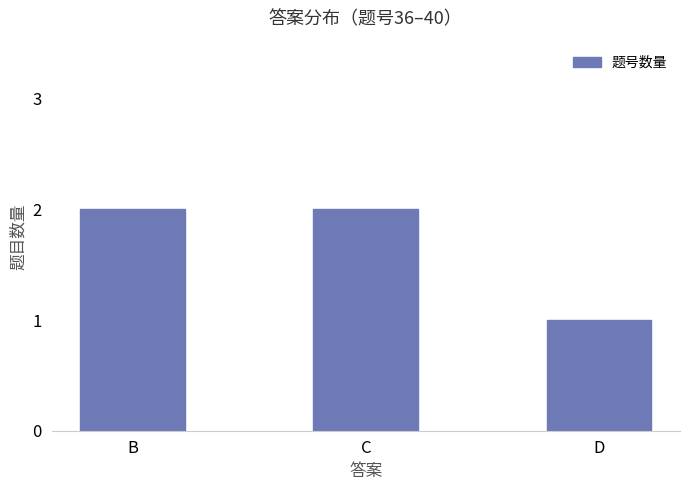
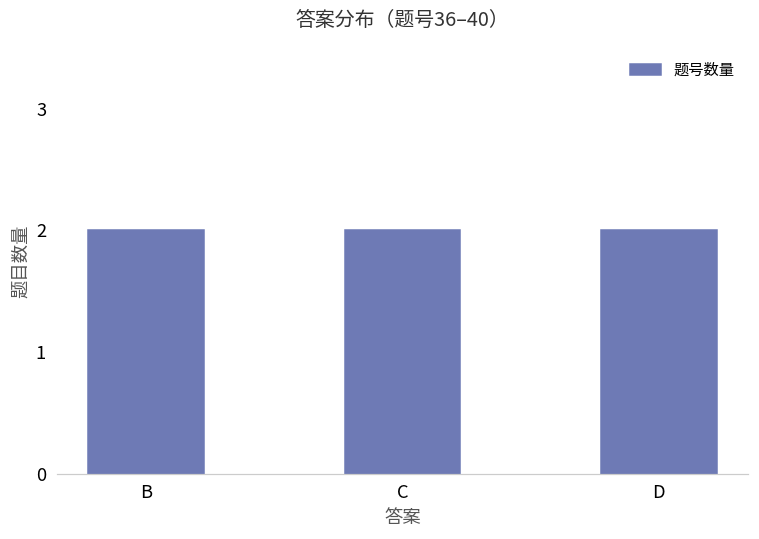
D: 1 -> 2
